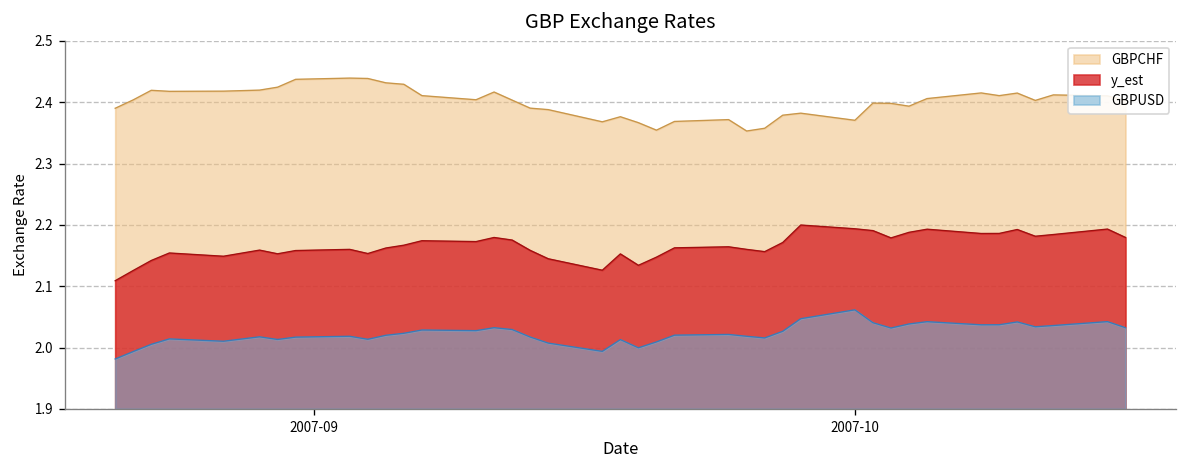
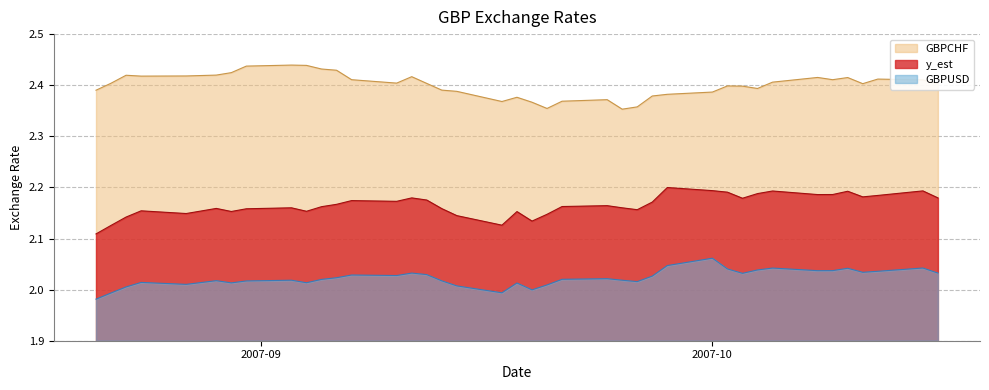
GBPCHF, 2007-10: 2.37 -> 2.39
